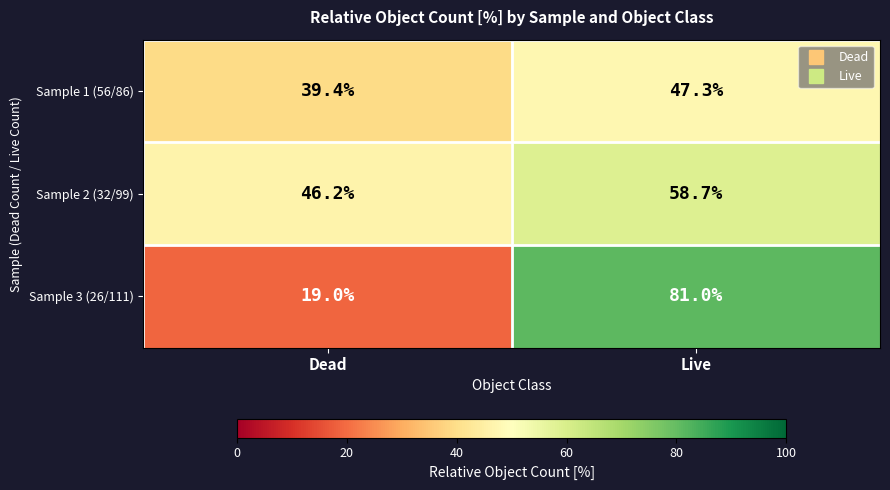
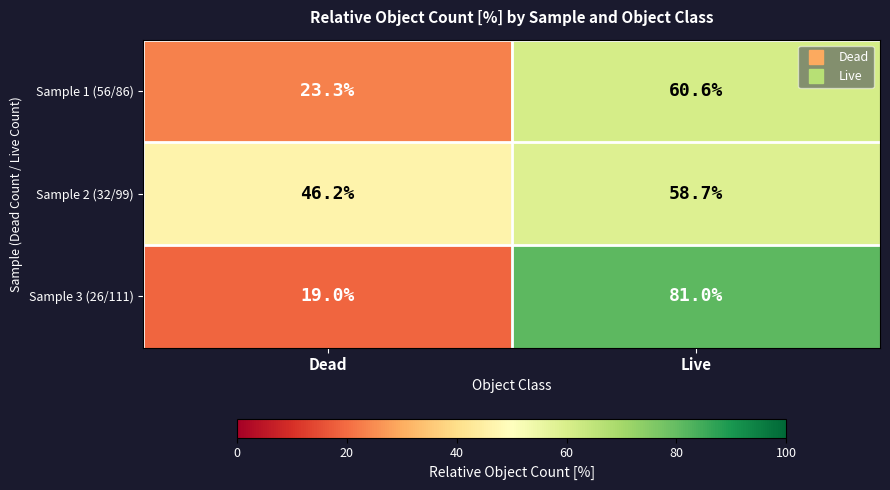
Sample 1 (56/86), Dead: 39.4% -> 23.3%
Sample 1 (56/86), Live: 47.3% -> 60.6%
